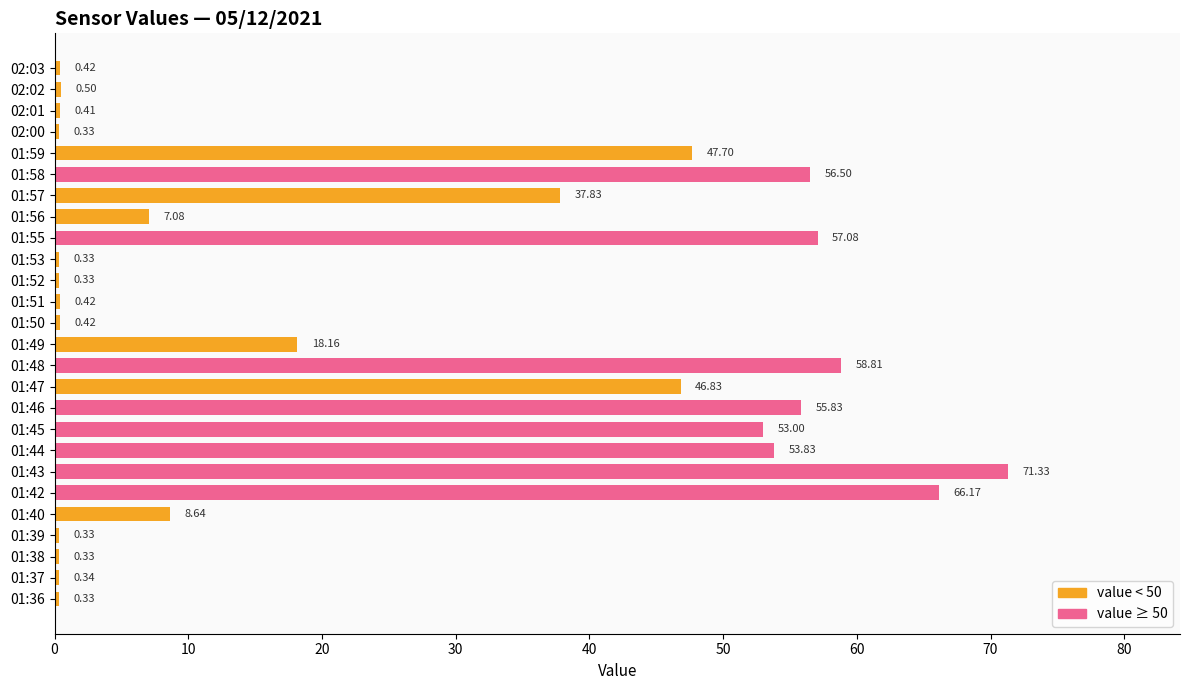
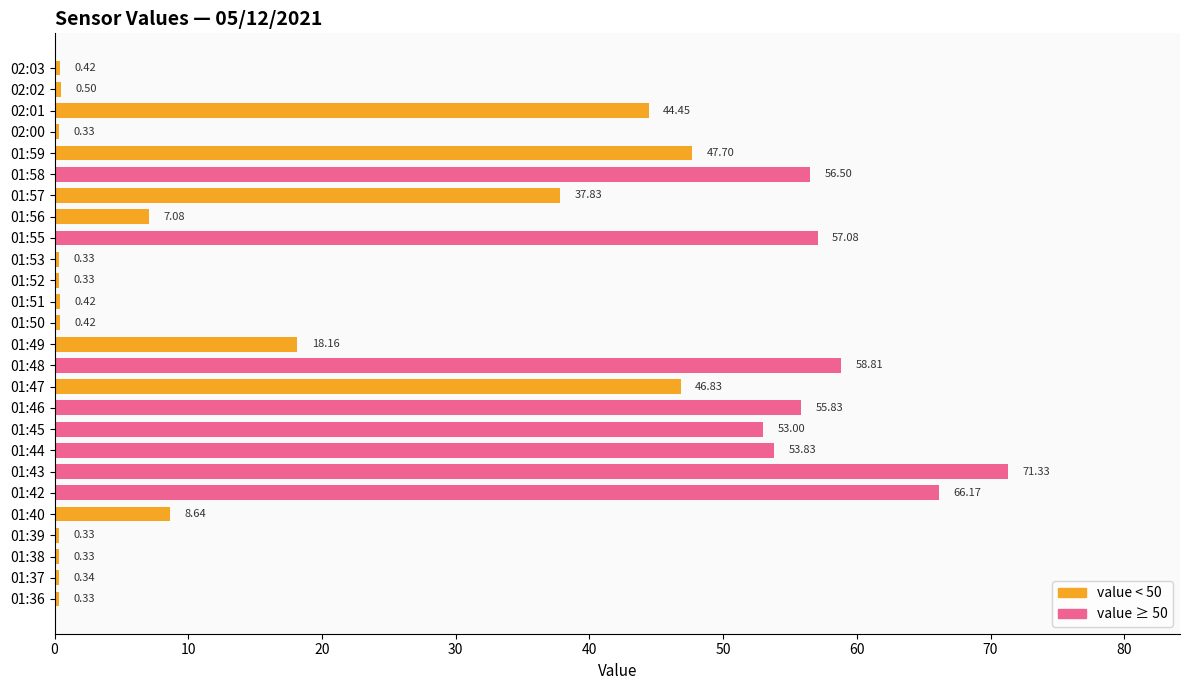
02:01: 0.41 -> 44.45
